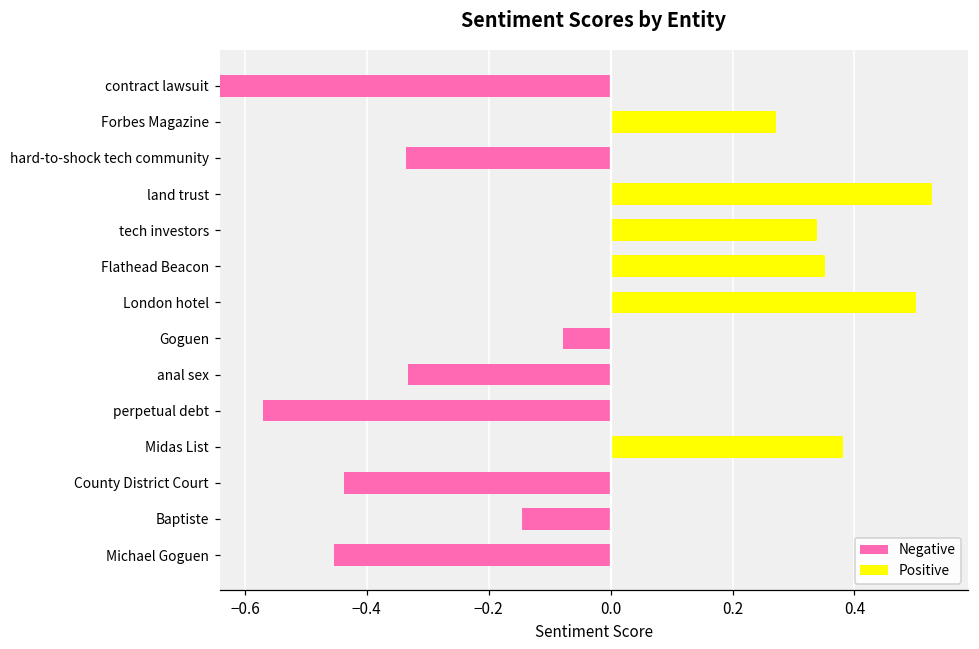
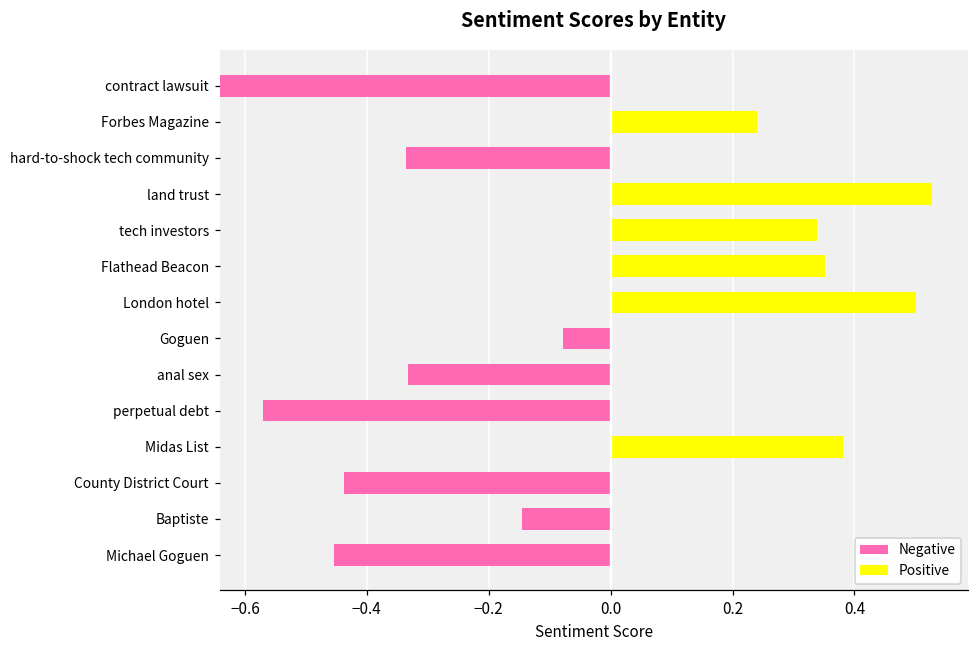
Positive, Forbes Magazine: 0.27 -> 0.24
